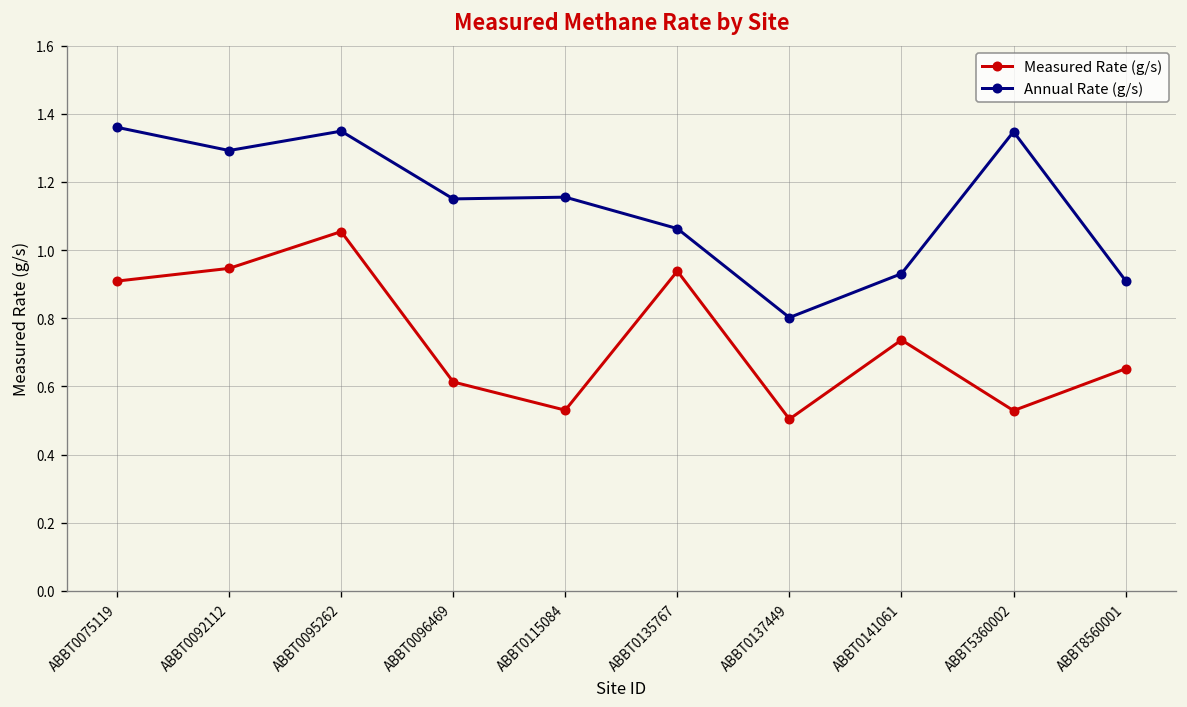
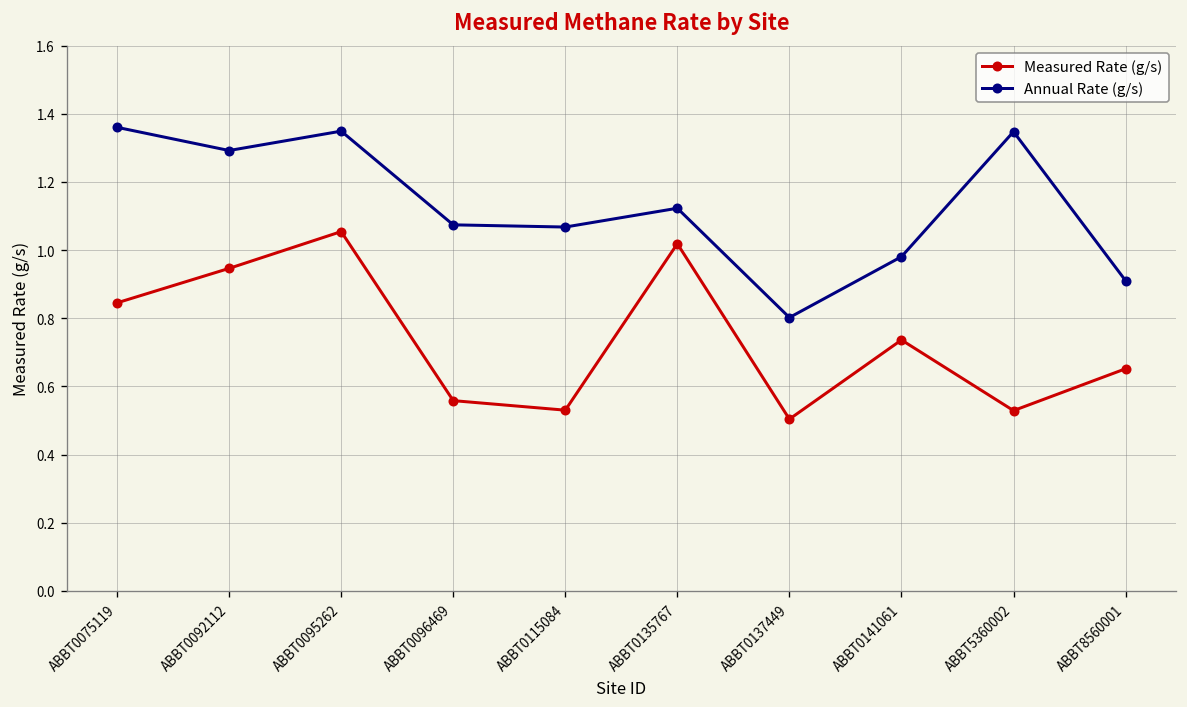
Measured Rate (g/s), ABBT0075119: 0.91 -> 0.85
Measured Rate (g/s), ABBT0096469: 0.61 -> 0.56
Annual Rate (g/s), ABBT0096469: 1.15 -> 1.07
Annual Rate (g/s), ABBT0115084: 1.16 -> 1.07
Measured Rate (g/s), ABBT0135767: 0.94 -> 1.02
Annual Rate (g/s), ABBT0135767: 1.06 -> 1.12
Annual Rate (g/s), ABBT0141061: 0.93 -> 0.98
